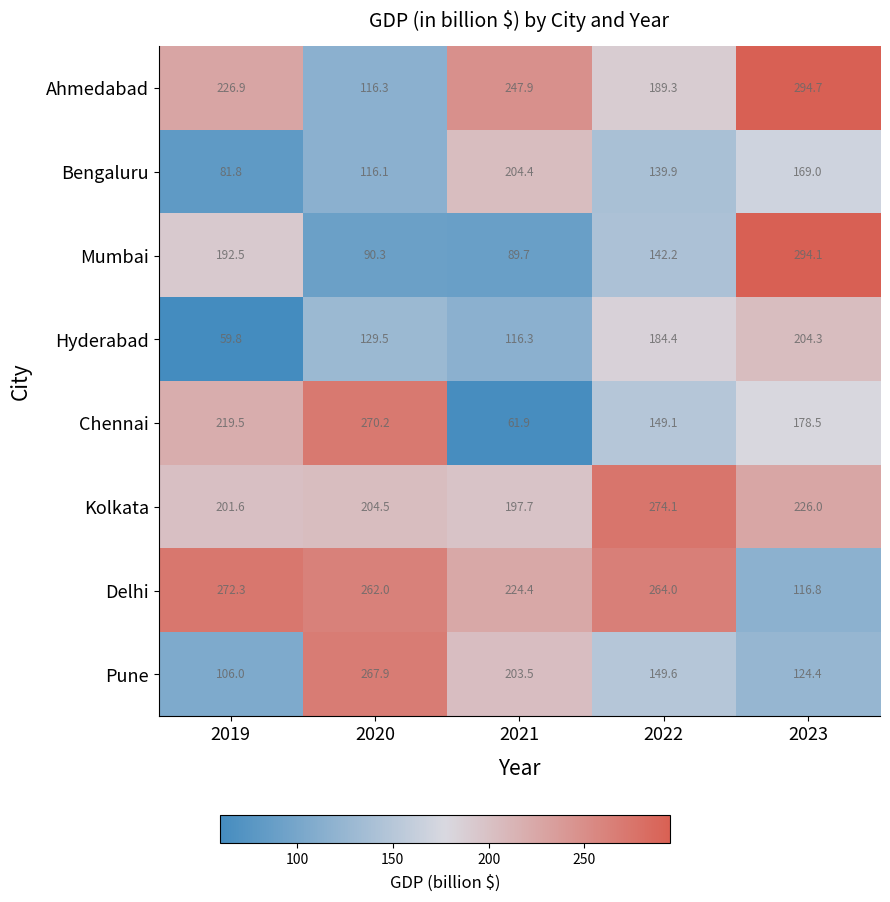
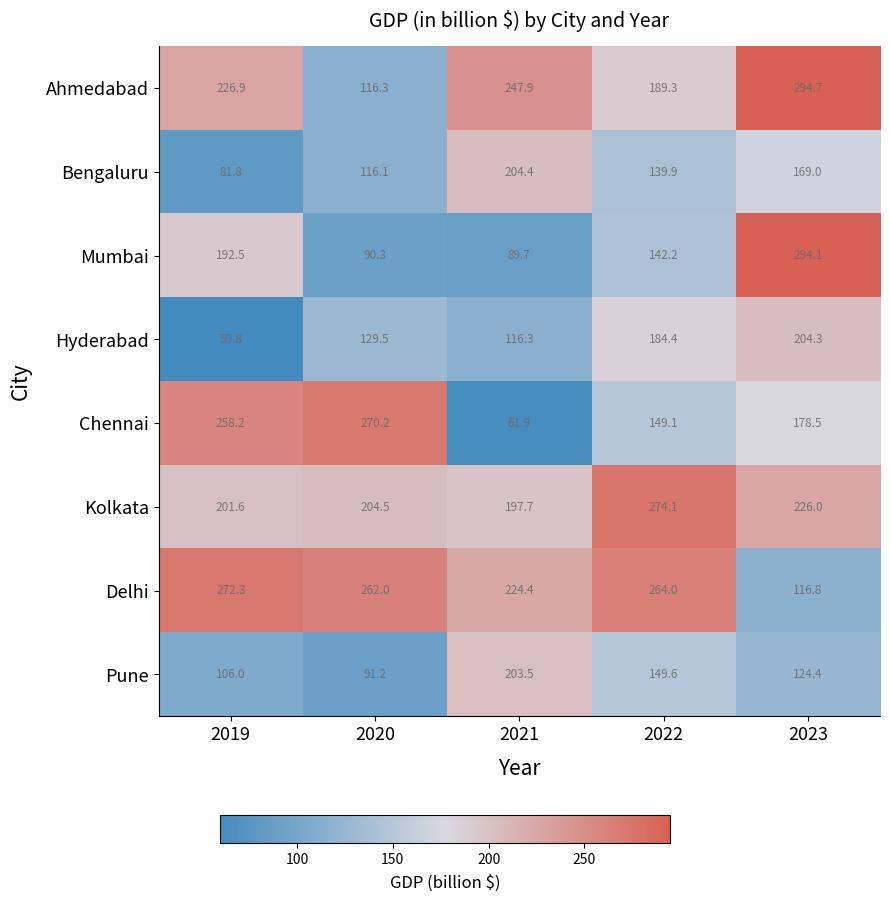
Chennai, 2019: 219.5 -> 258.2
Pune, 2020: 267.9 -> 91.2
